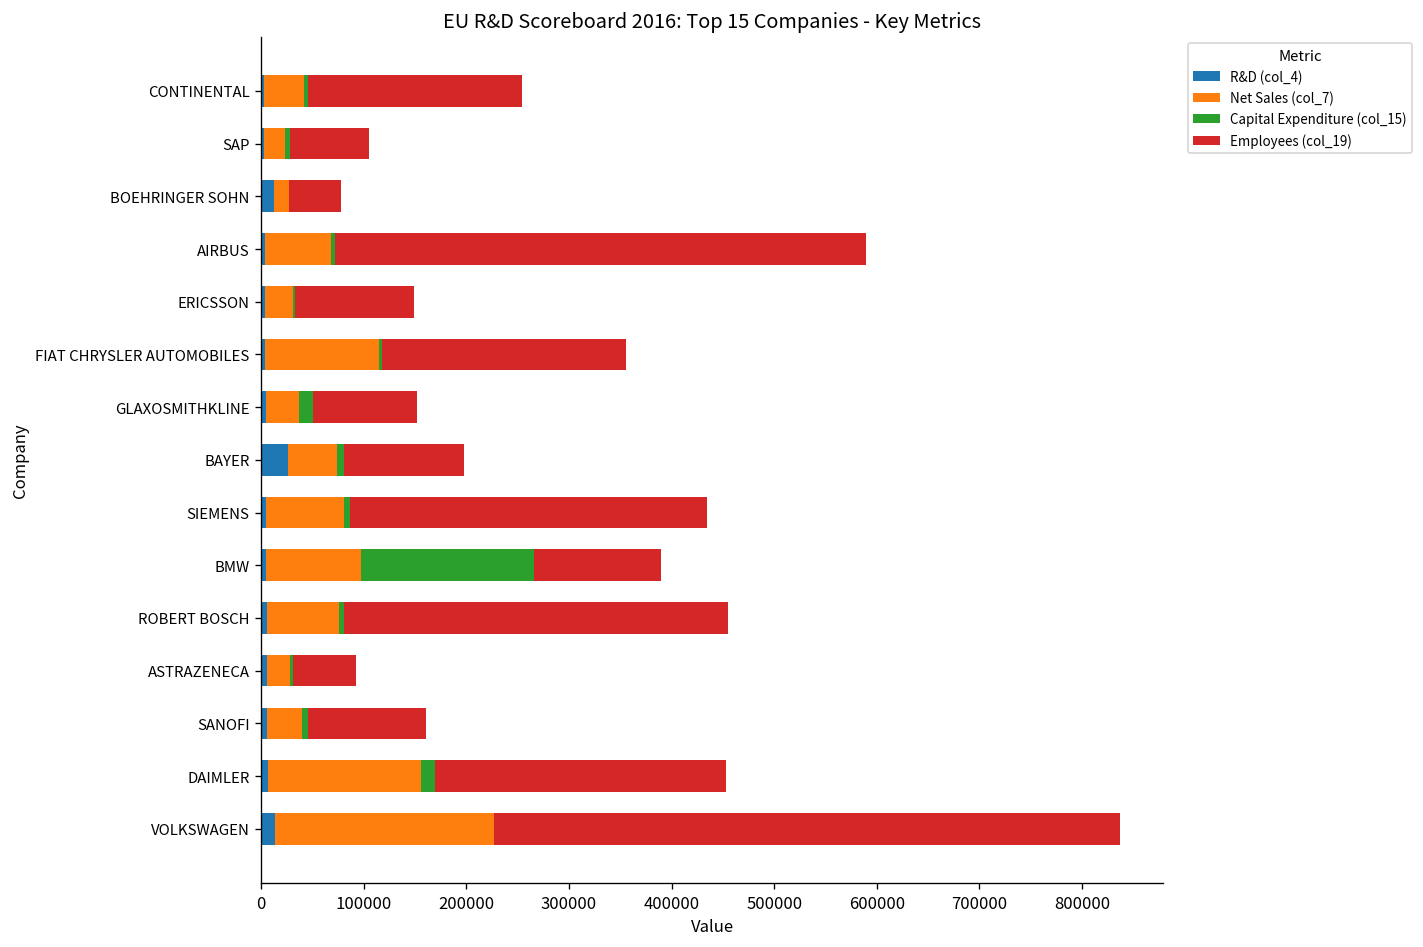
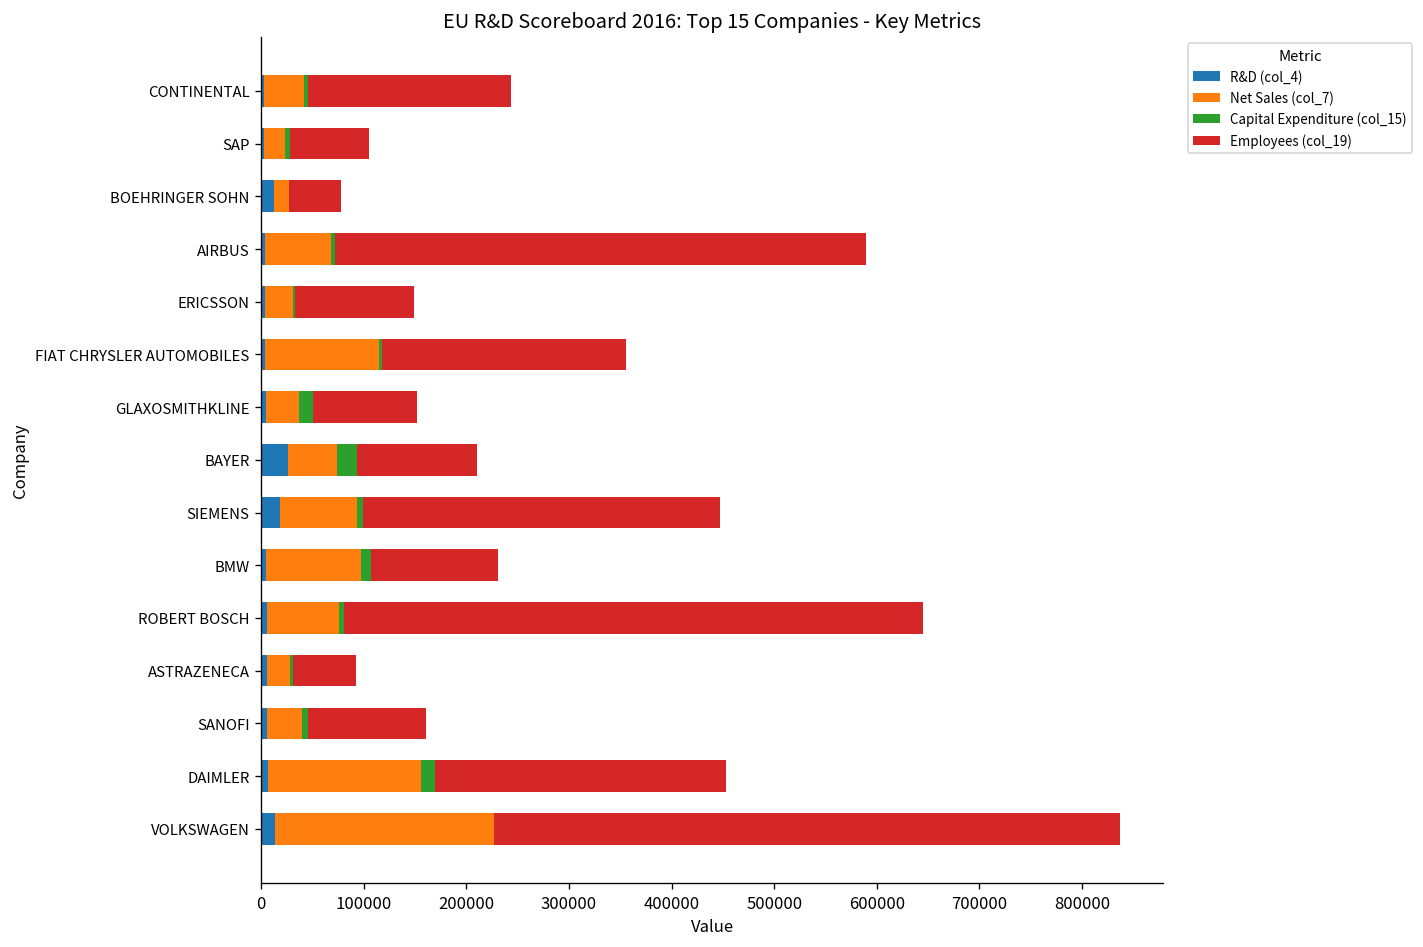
Employees (col_19), CONTINENTAL: 210000 -> 200000
Capital Expenditure (col_15), BAYER: 10000 -> 20000
R&D (col_4), SIEMENS: 0 -> 20000
Capital Expenditure (col_15), BMW: 170000 -> 10000
Employees (col_19), ROBERT BOSCH: 370000 -> 560000
